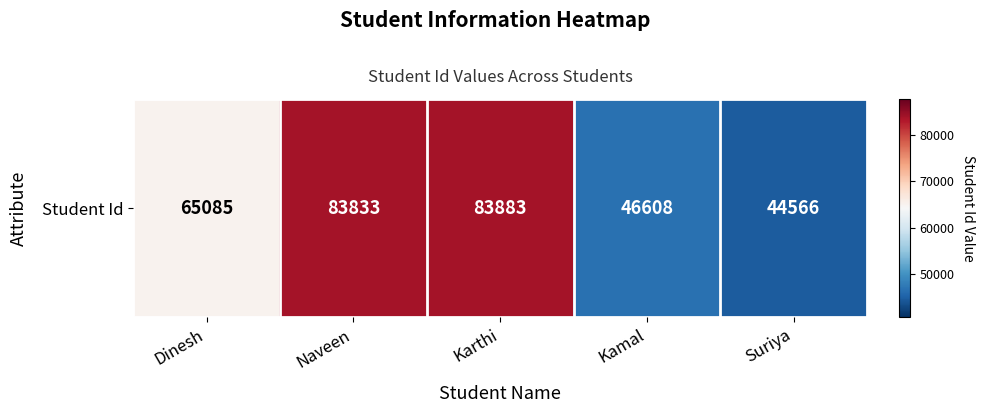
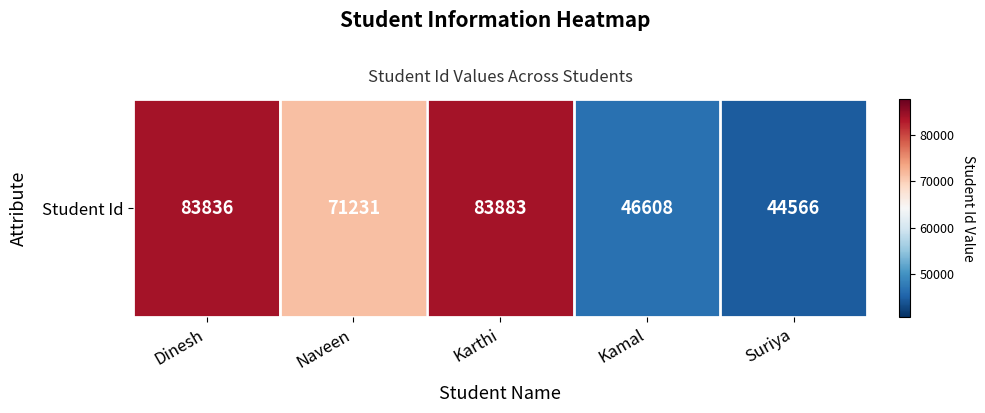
Student Id, Dinesh: 65085 -> 83836
Student Id, Naveen: 83833 -> 71231
